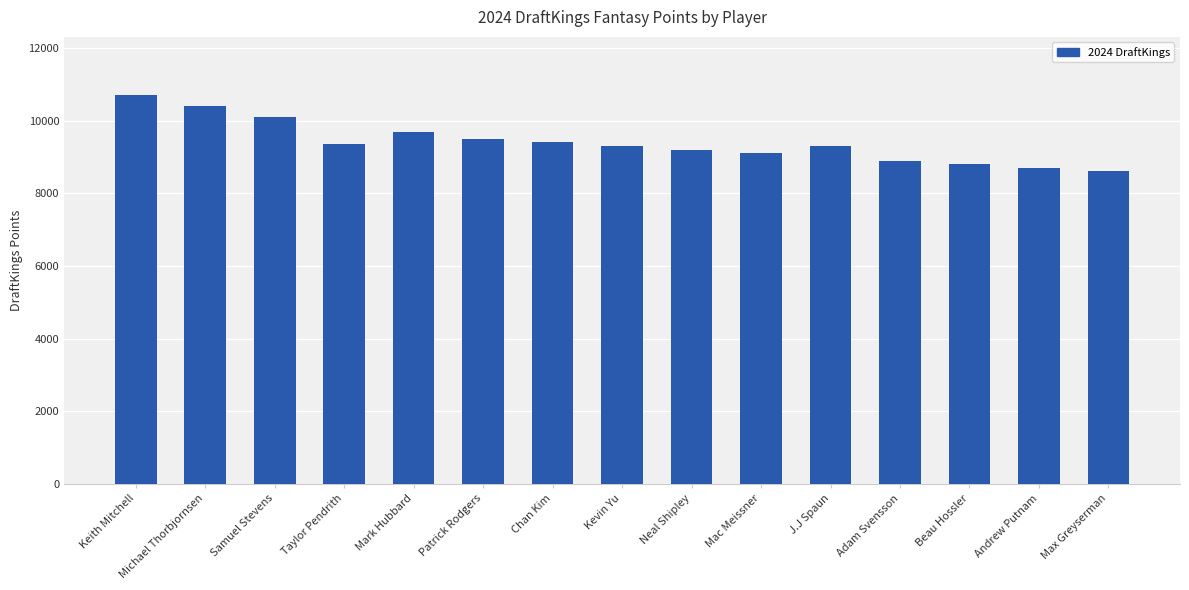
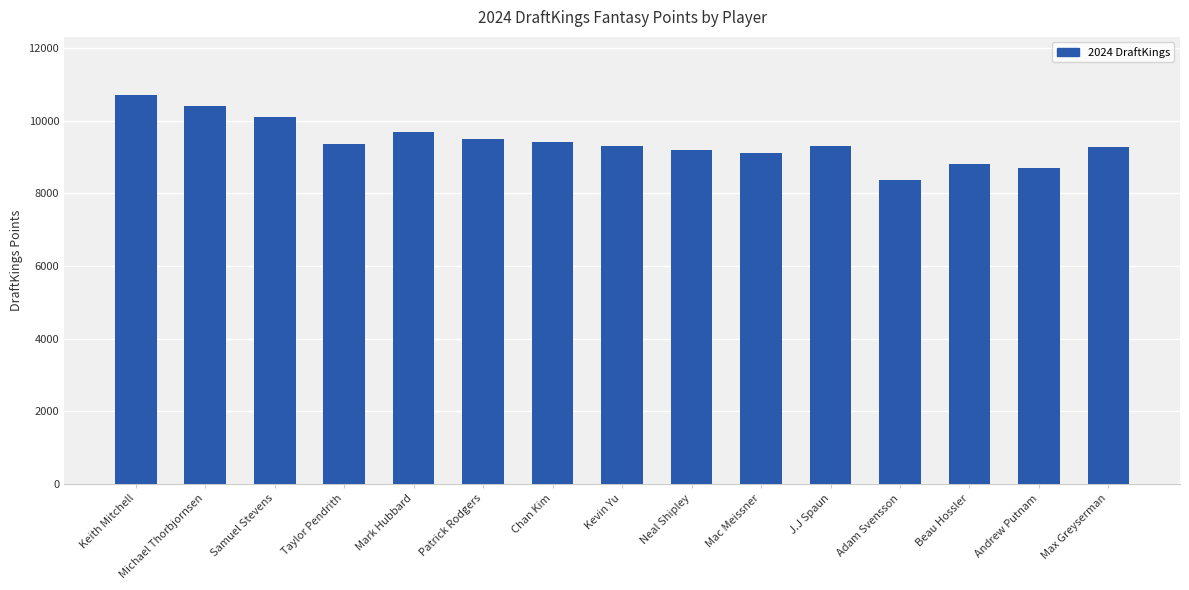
Adam Svensson: 8900 -> 8400
Max Greyserman: 8600 -> 9300
